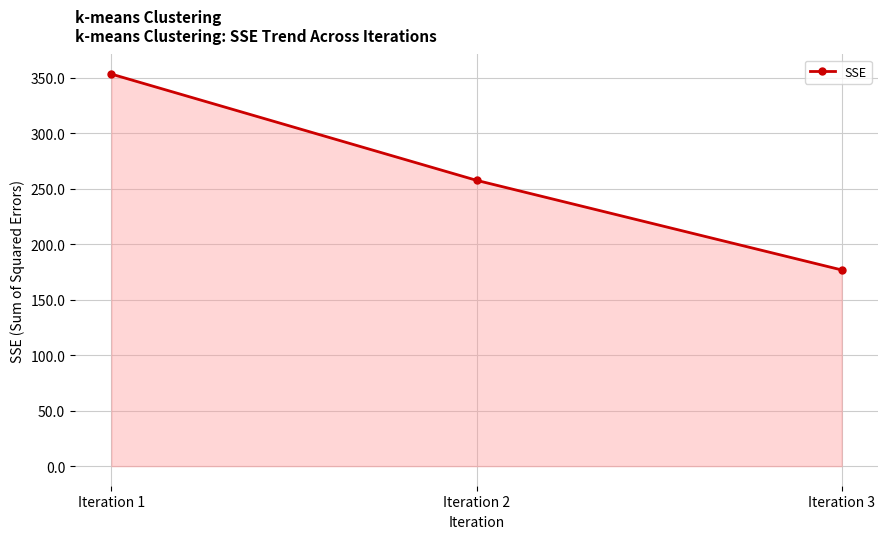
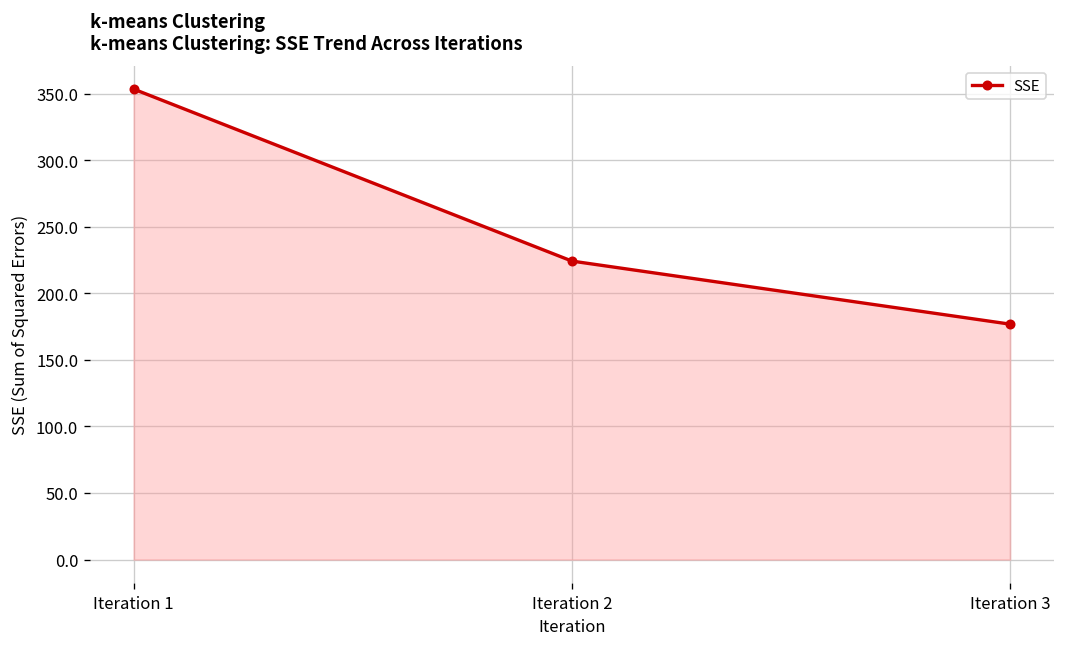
Iteration 2: 258 -> 224
